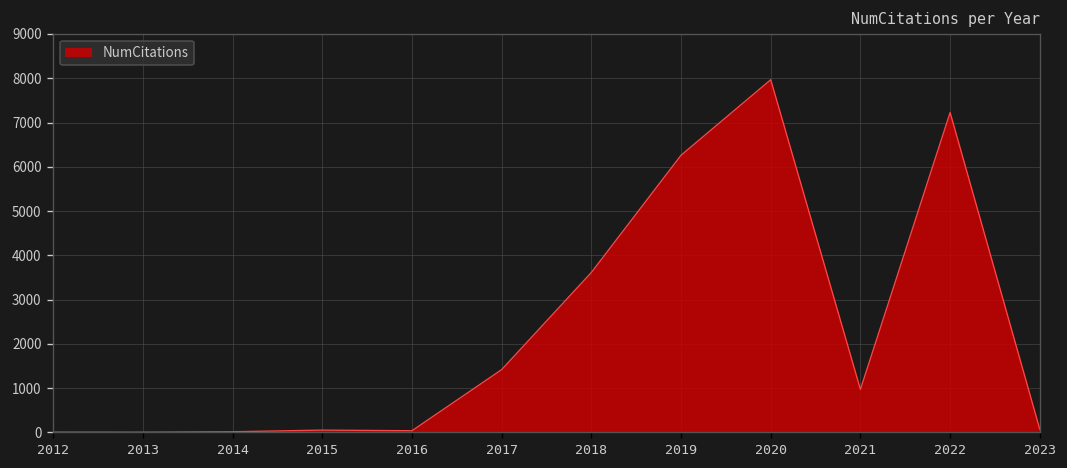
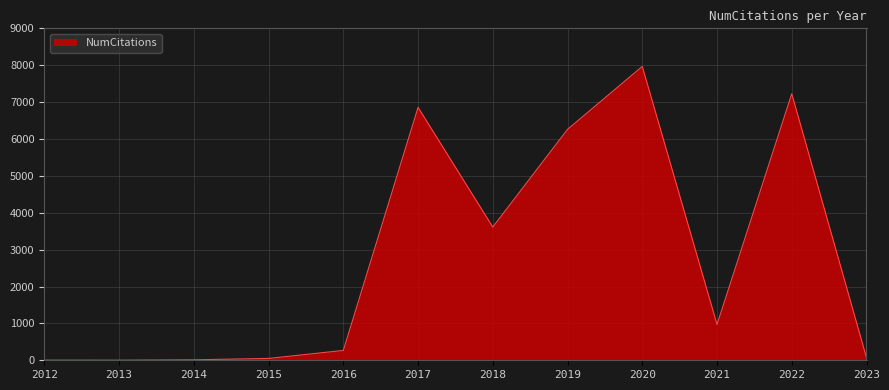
2016: 0 -> 300
2017: 1400 -> 6900
